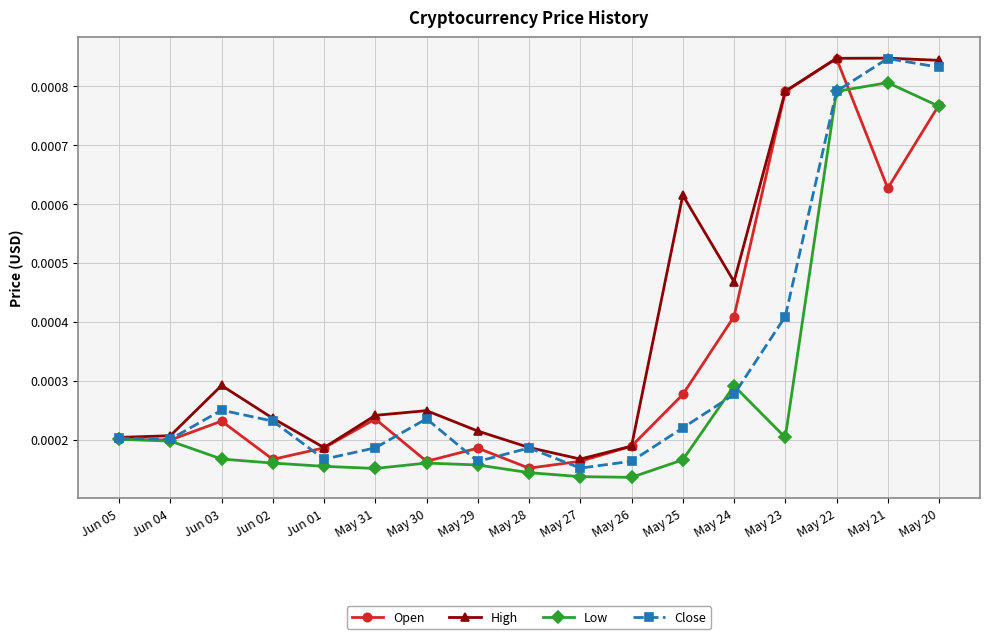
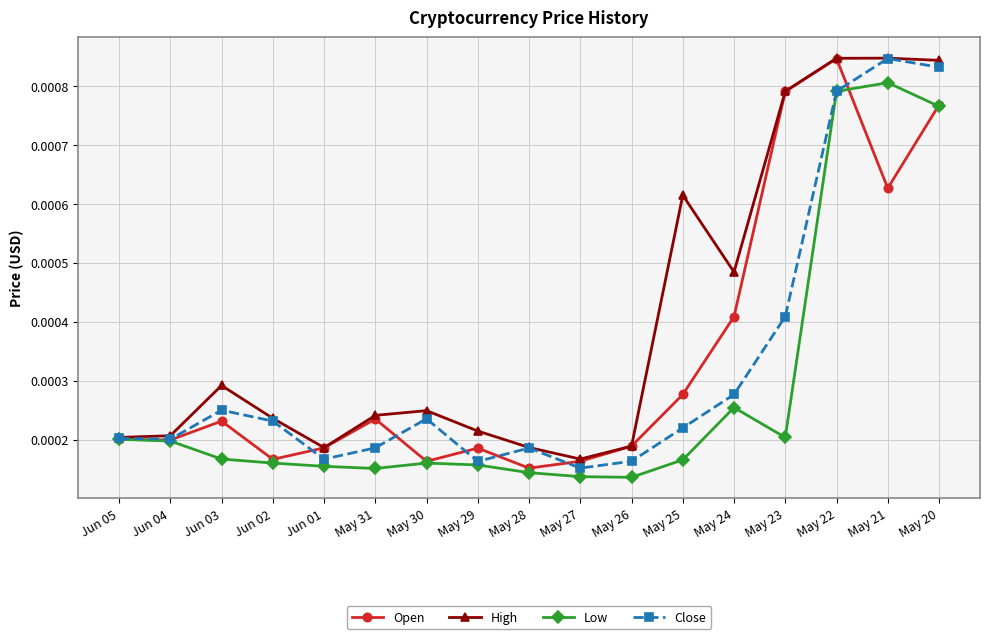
High, May 24: 0.00047 -> 0.00048
Low, May 24: 0.00029 -> 0.00025
